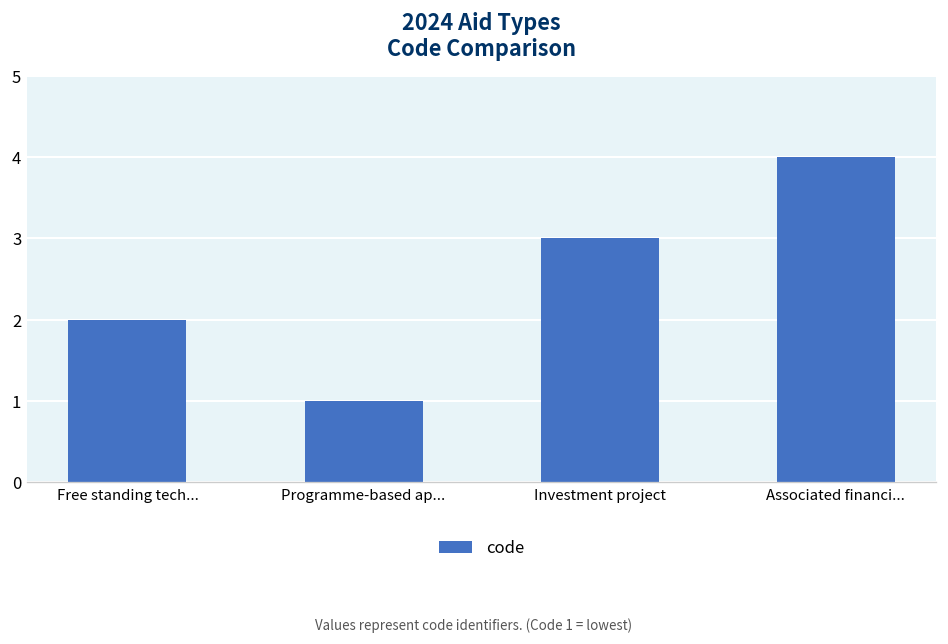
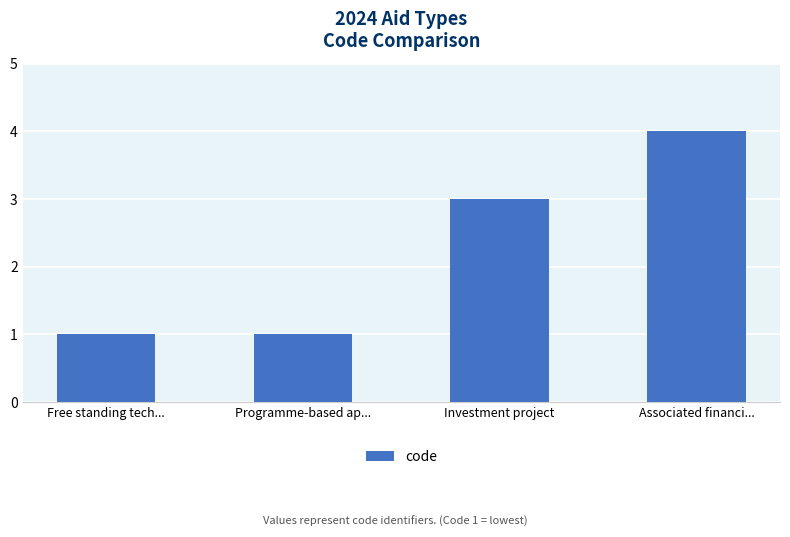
Free standing tech...: 2 -> 1
